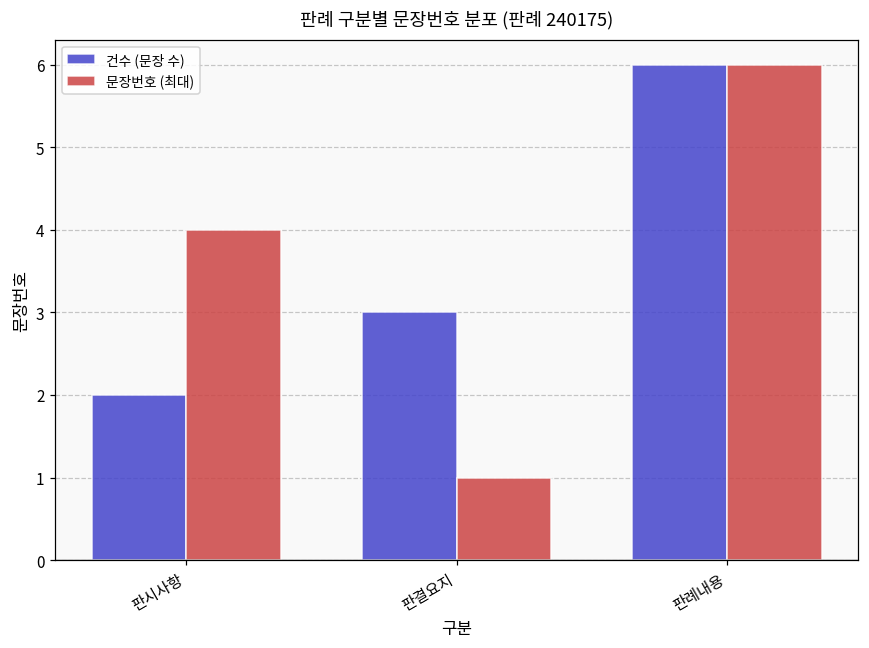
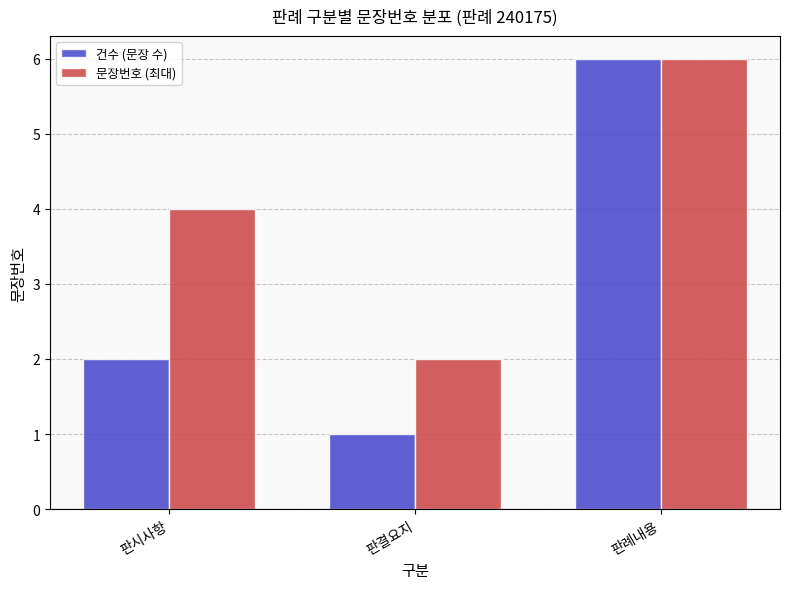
건수 (문장 수), 판결요지: 3 -> 1
문장번호 (최대), 판결요지: 1 -> 2
